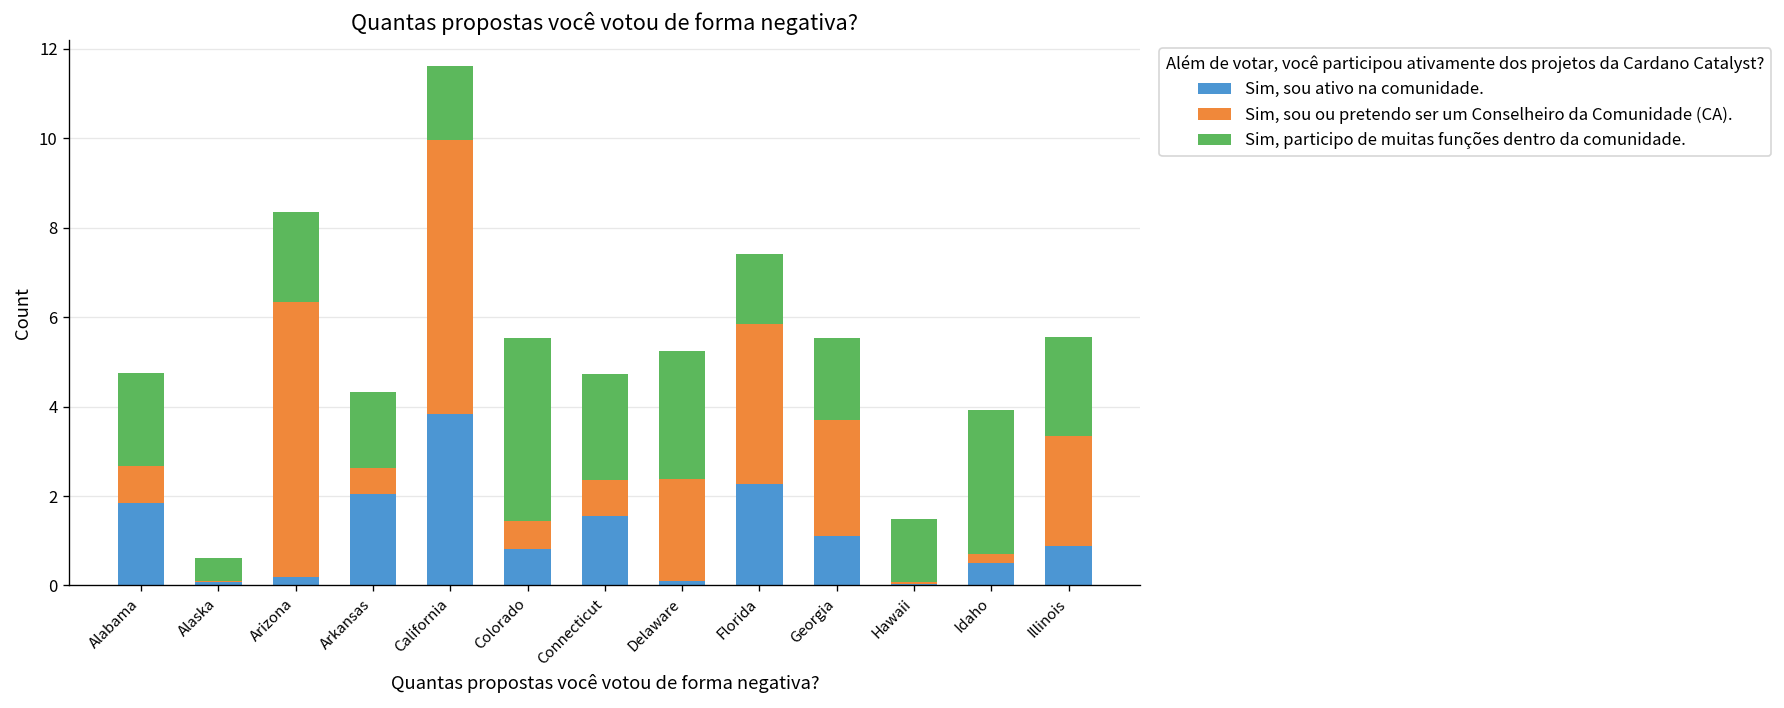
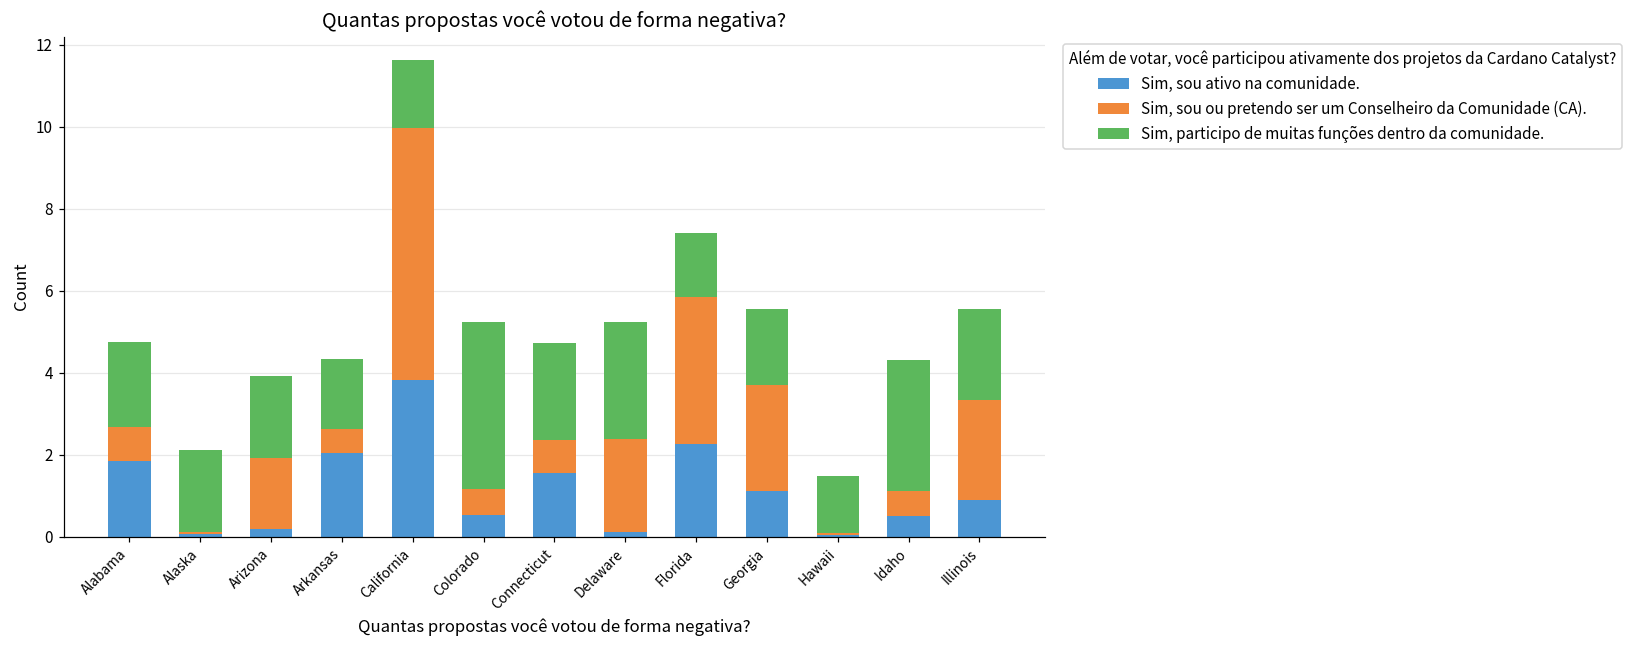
Sim, participo de muitas funções dentro da comunidade., Alaska: 0.5 -> 2.0
Sim, sou ou pretendo ser um Conselheiro da Comunidade (CA)., Arizona: 6.2 -> 1.7
Sim, sou ativo na comunidade., Colorado: 0.8 -> 0.5
Sim, sou ou pretendo ser um Conselheiro da Comunidade (CA)., Idaho: 0.2 -> 0.6
